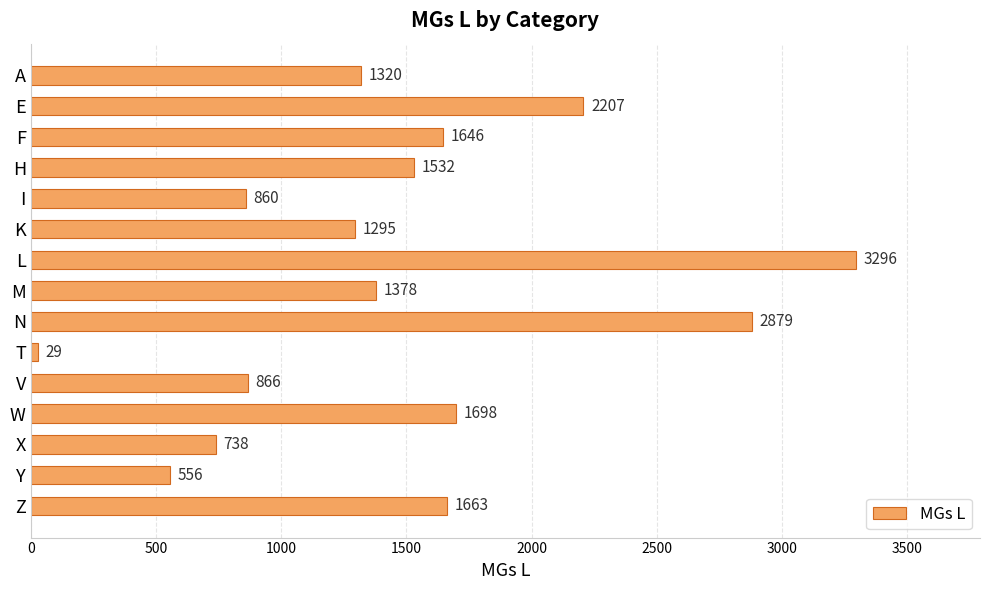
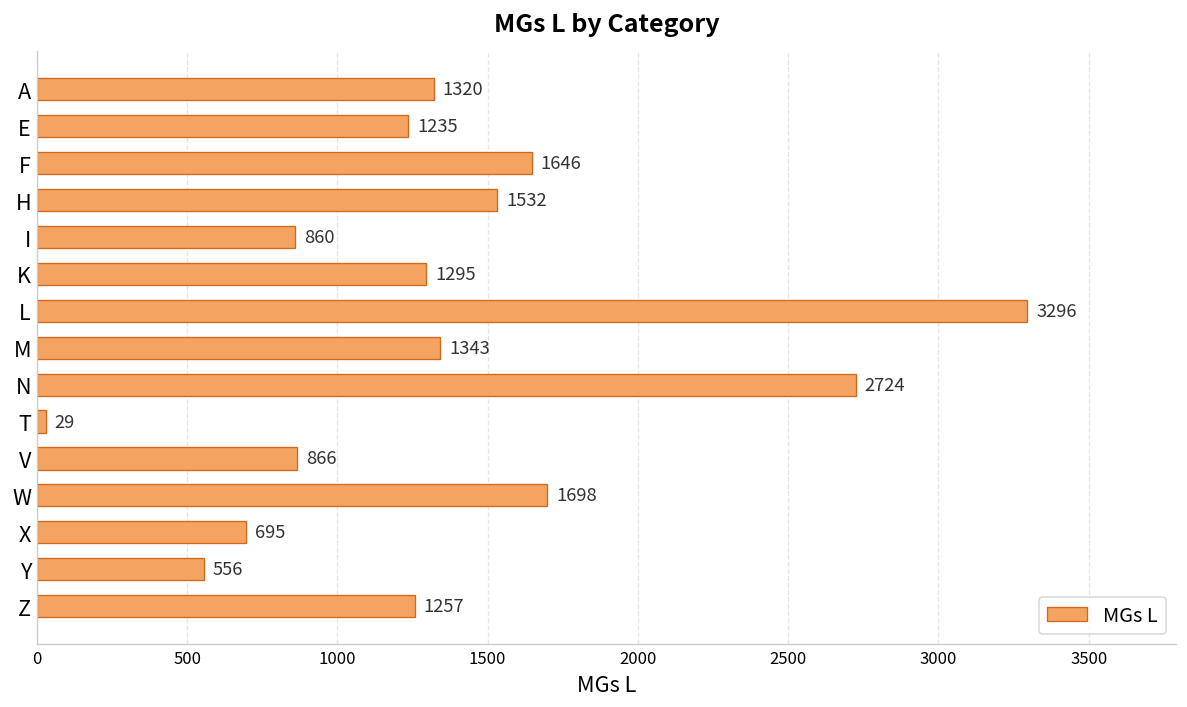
E: 2207 -> 1235
M: 1378 -> 1343
N: 2879 -> 2724
X: 738 -> 695
Z: 1663 -> 1257
